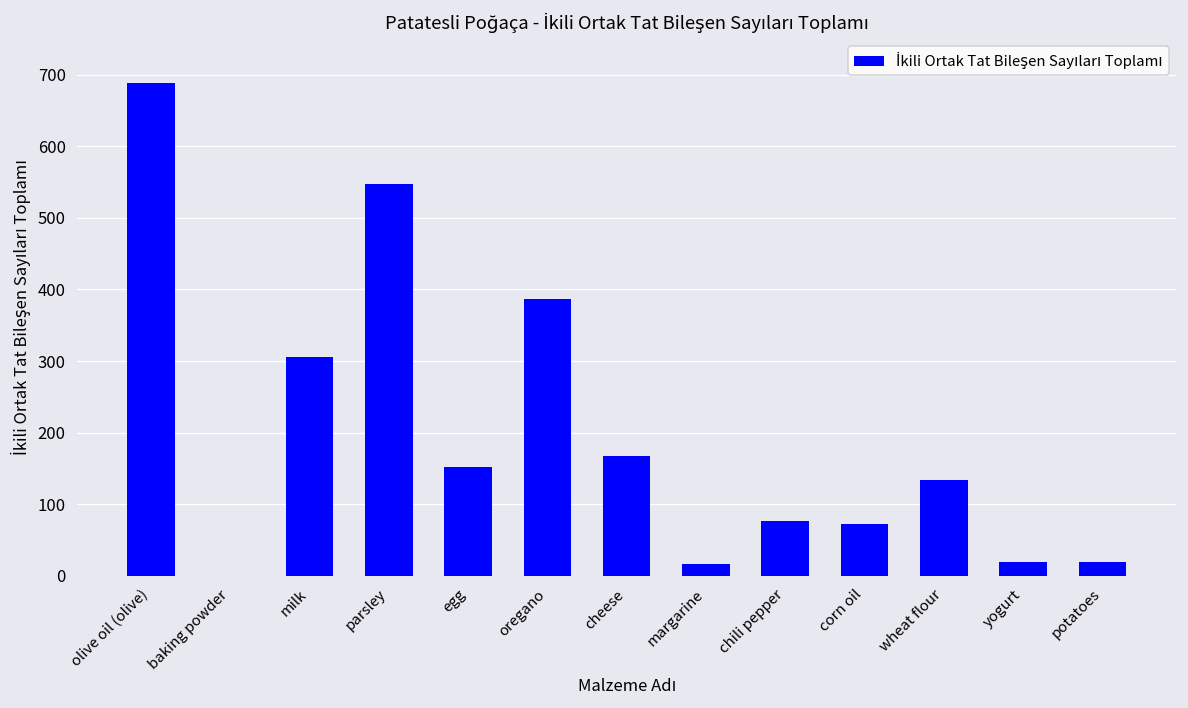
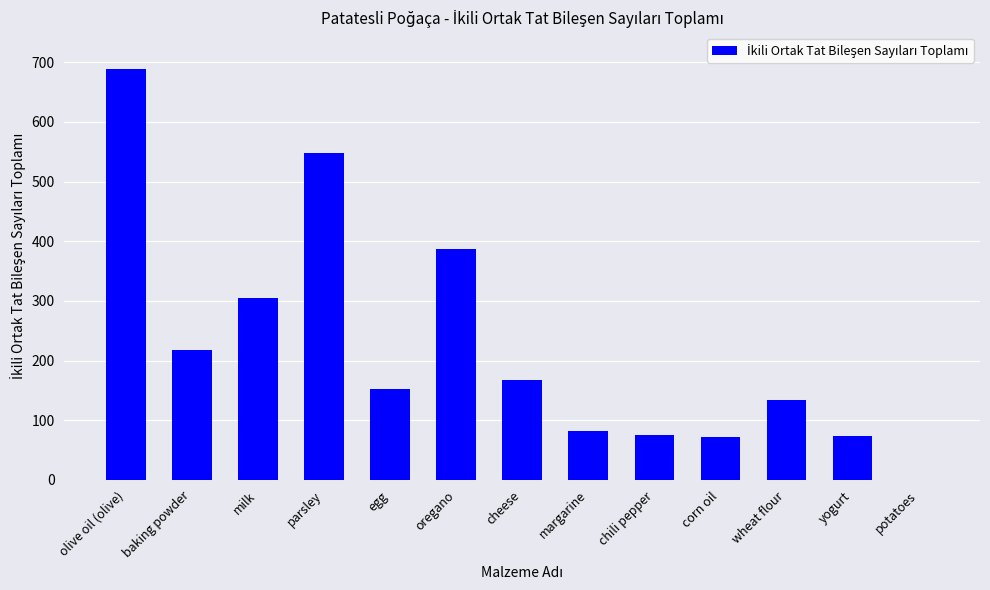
baking powder: 0 -> 220
margarine: 20 -> 80
yogurt: 20 -> 70
potatoes: 20 -> 0
